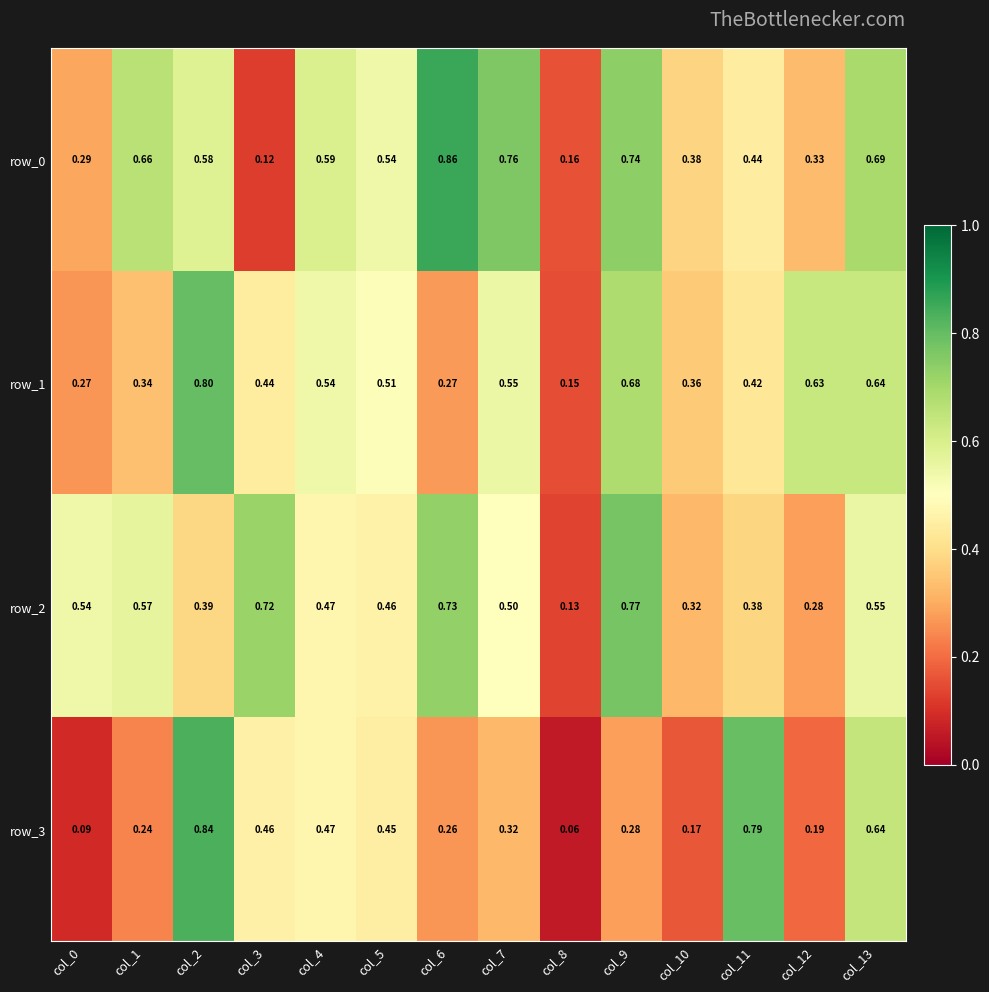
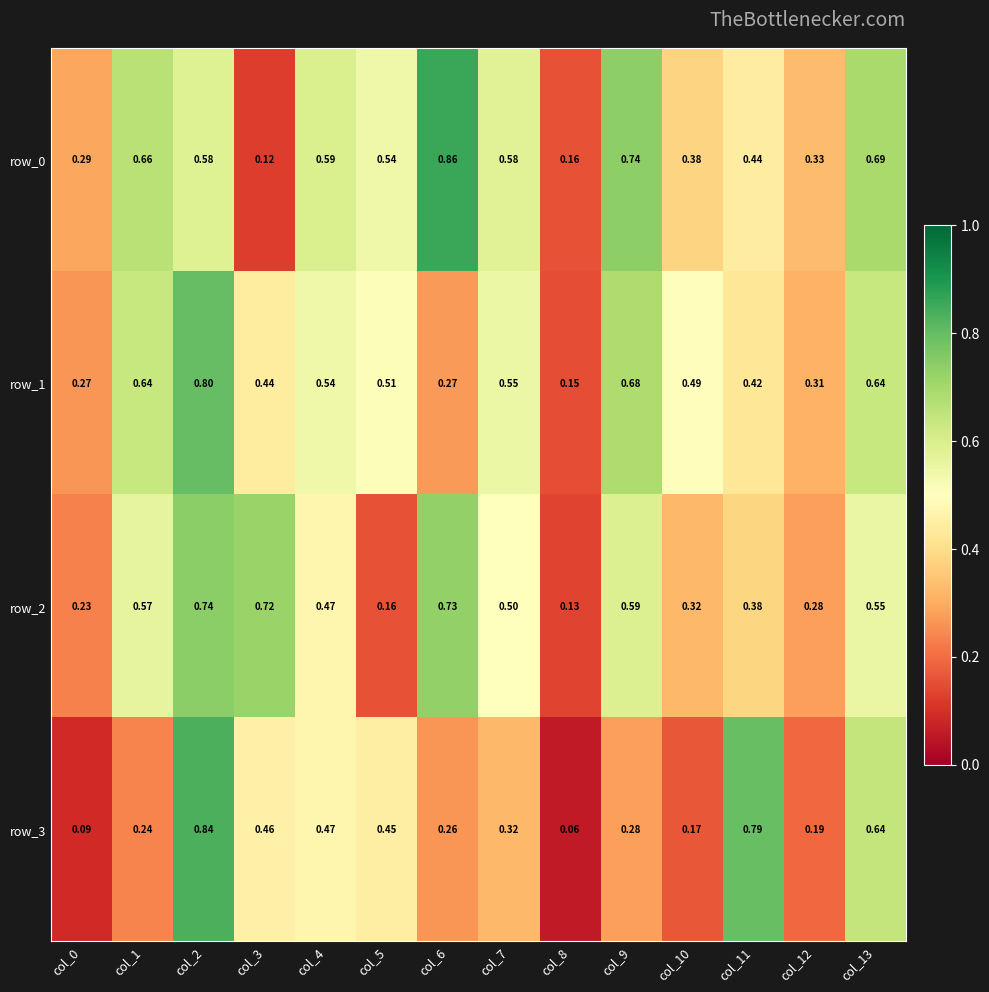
row_0, col_7: 0.76 -> 0.58
row_1, col_1: 0.34 -> 0.64
row_1, col_10: 0.36 -> 0.49
row_1, col_12: 0.63 -> 0.31
row_2, col_0: 0.54 -> 0.23
row_2, col_2: 0.39 -> 0.74
row_2, col_5: 0.46 -> 0.16
row_2, col_9: 0.77 -> 0.59
